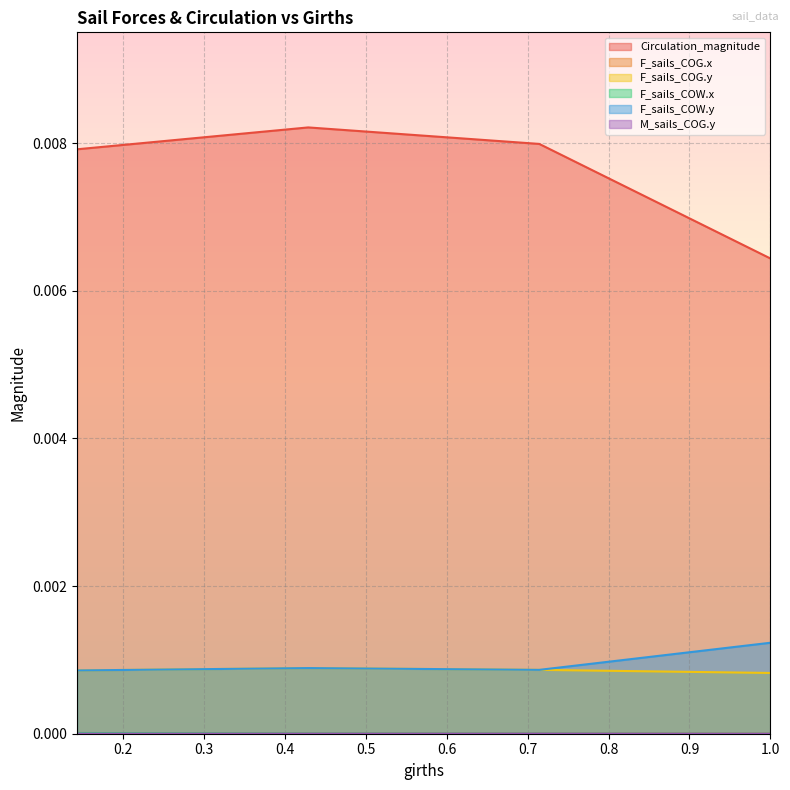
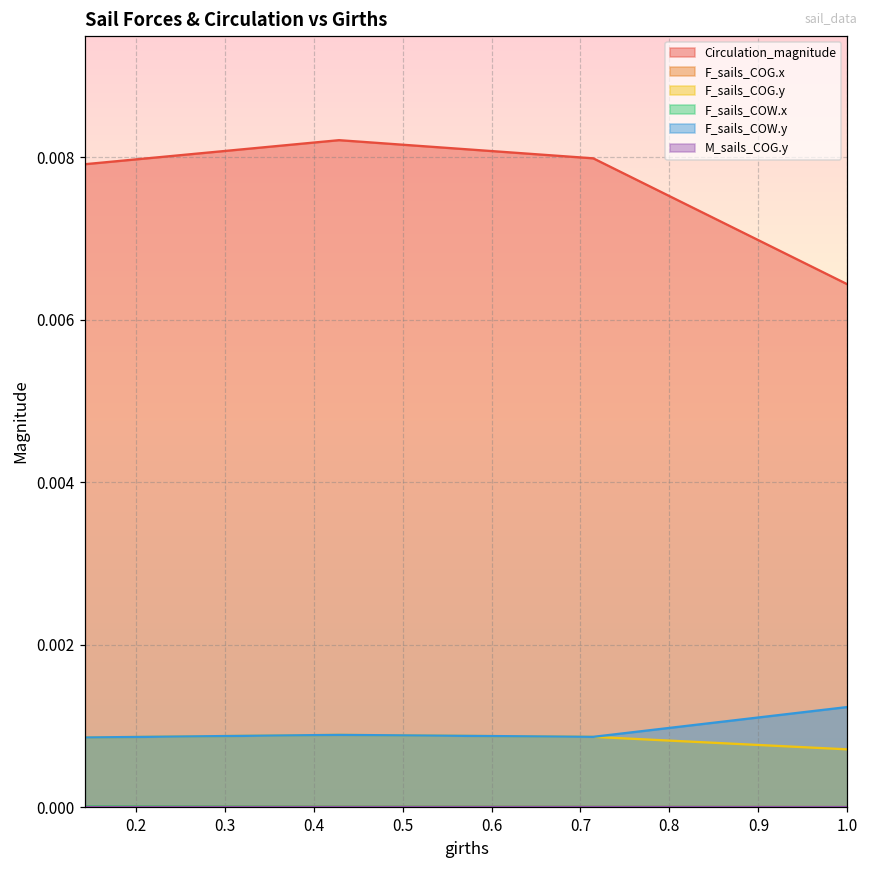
F_sails_COG.y, 1.0: 0.0008 -> 0.0007
